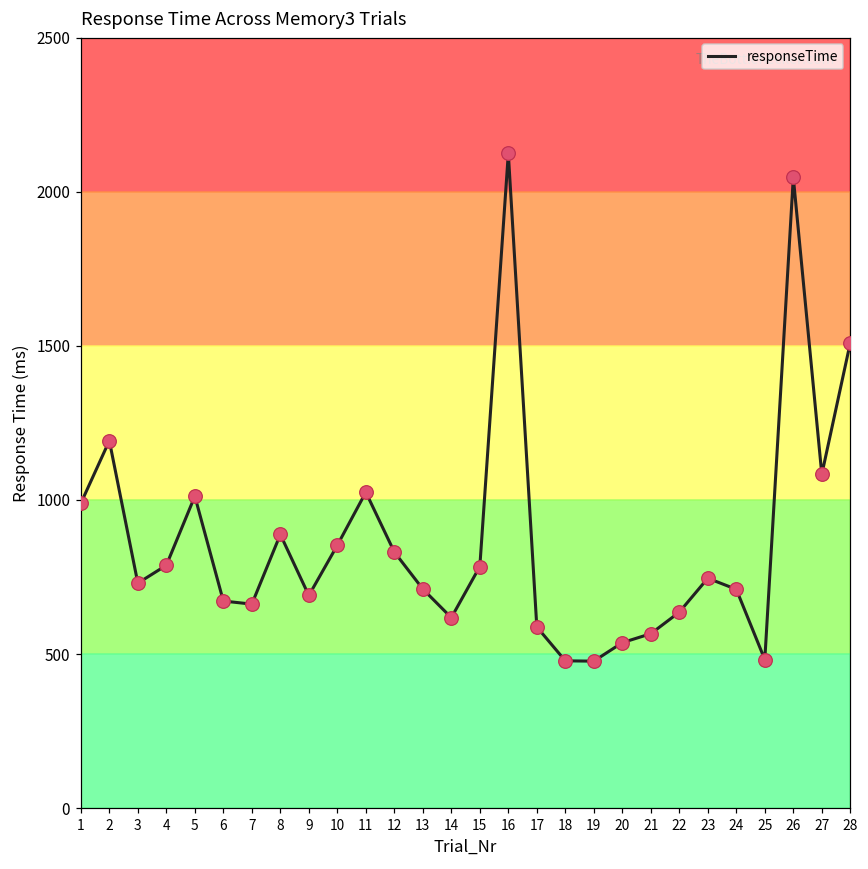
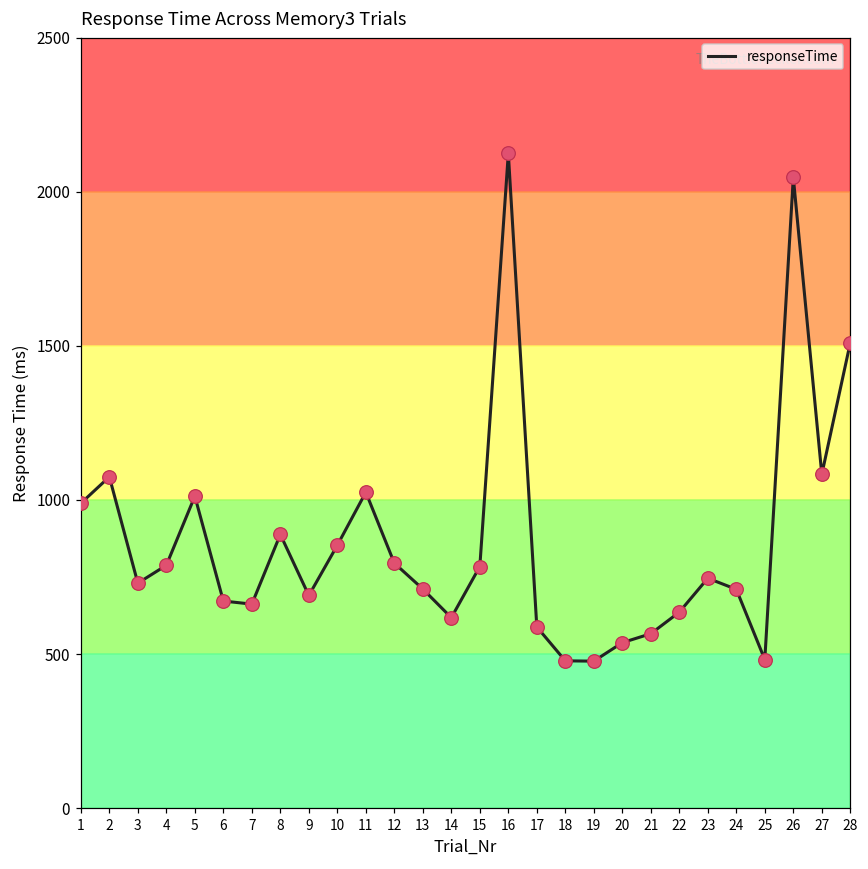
2: 1190 -> 1080
12: 830 -> 800
